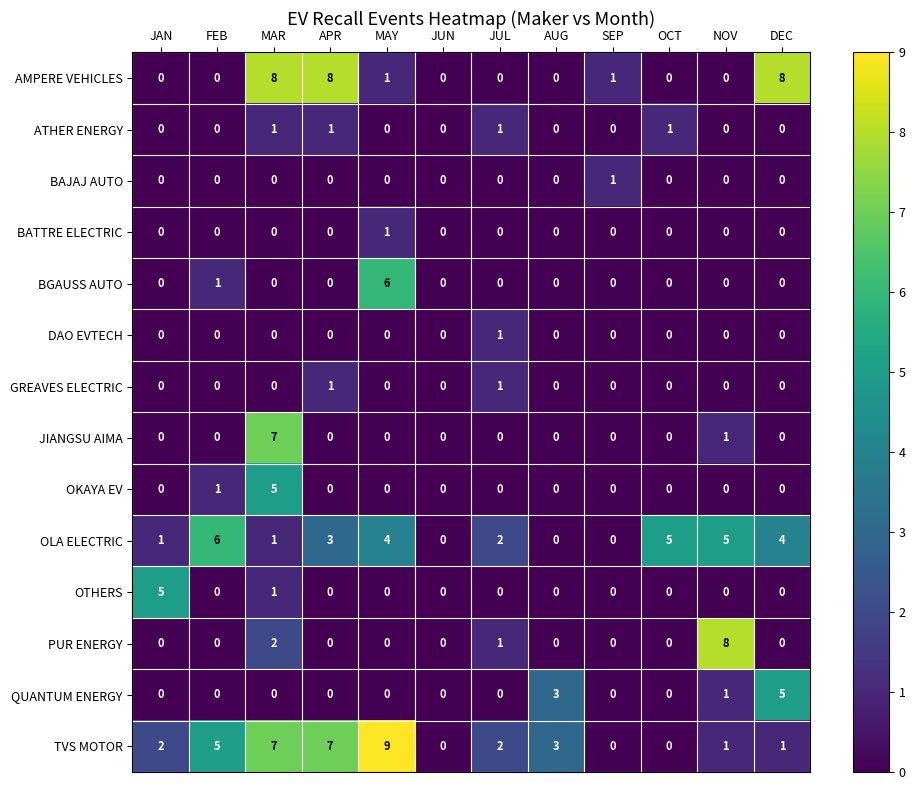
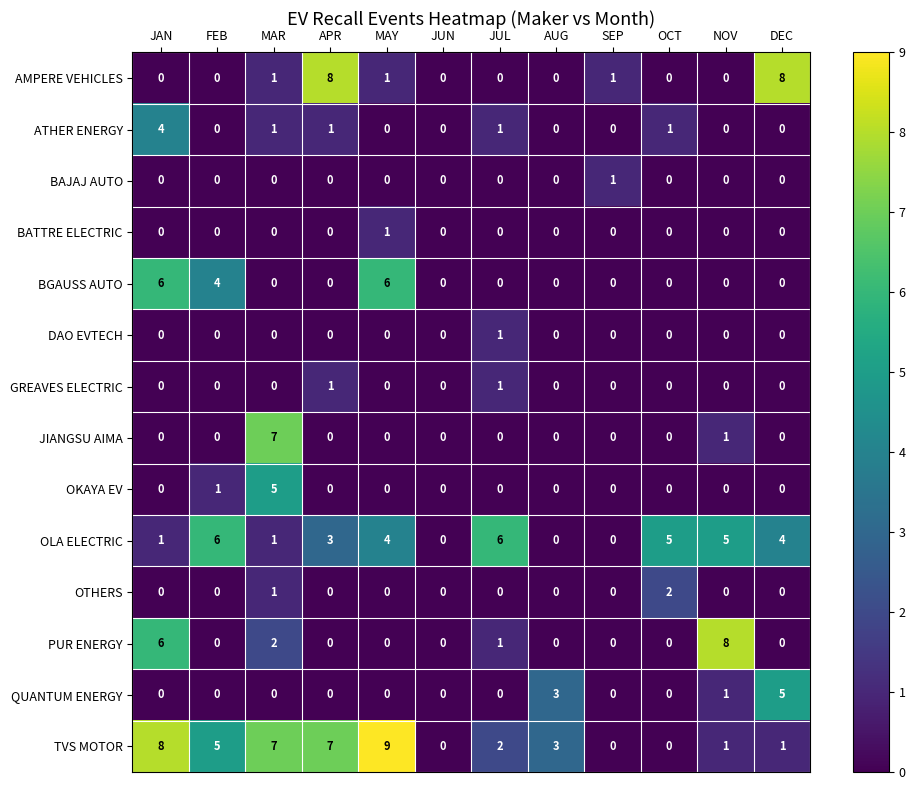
AMPERE VEHICLES, MAR: 8 -> 1
ATHER ENERGY, JAN: 0 -> 4
BGAUSS AUTO, JAN: 0 -> 6
BGAUSS AUTO, FEB: 1 -> 4
OLA ELECTRIC, JUL: 2 -> 6
OTHERS, JAN: 5 -> 0
OTHERS, OCT: 0 -> 2
PUR ENERGY, JAN: 0 -> 6
TVS MOTOR, JAN: 2 -> 8
